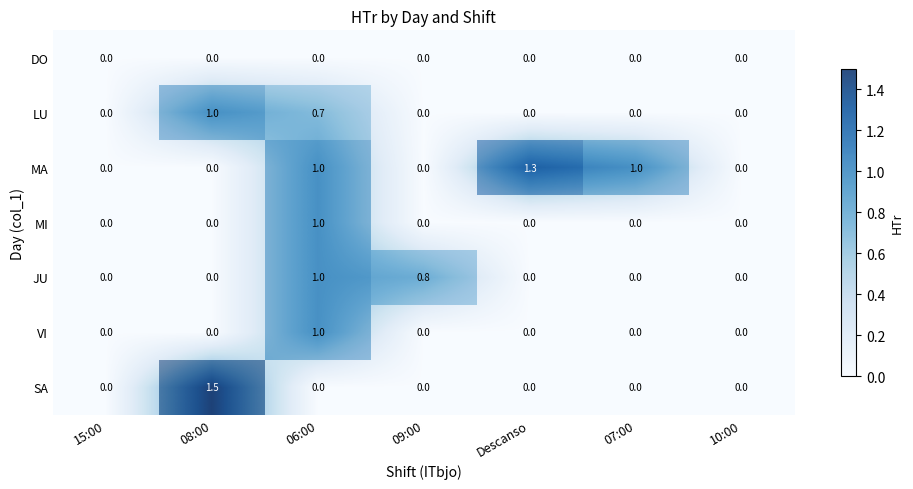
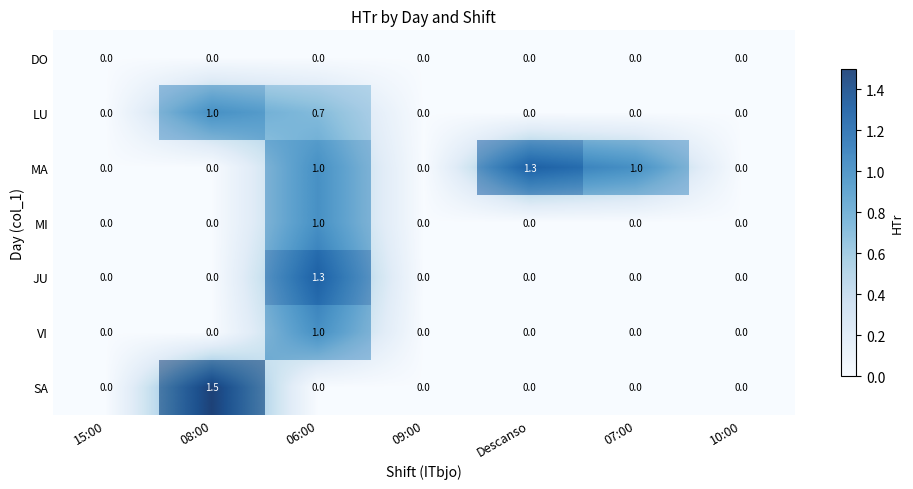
JU, 06:00: 1.0 -> 1.3
JU, 09:00: 0.8 -> 0.0
